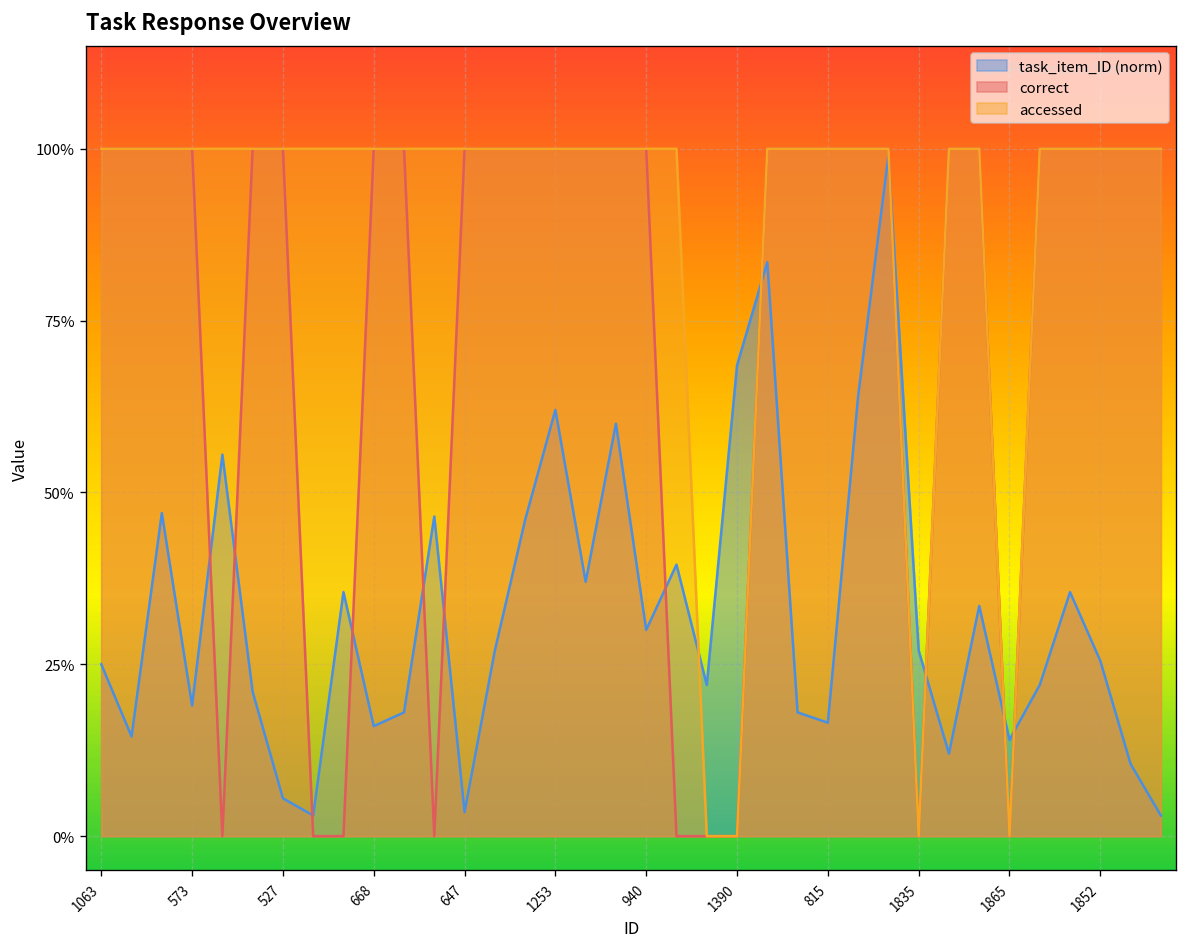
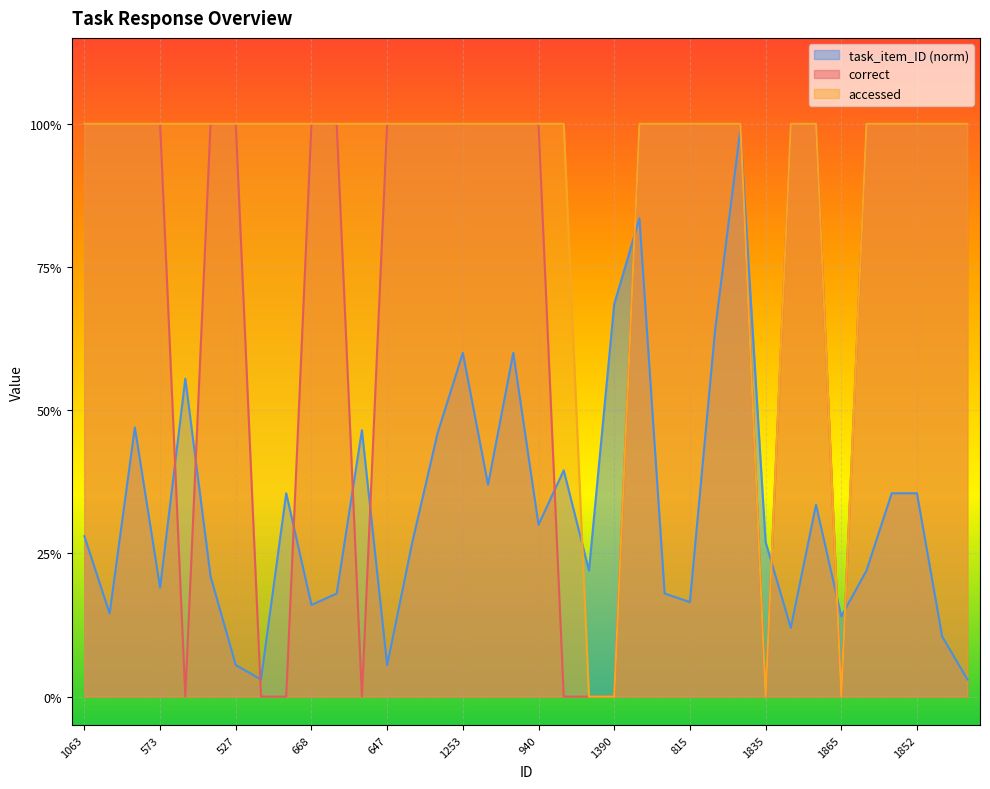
task_item_ID (norm), 1063: 25% -> 28%
task_item_ID (norm), 647: 4% -> 6%
task_item_ID (norm), 1253: 62% -> 60%
task_item_ID (norm), 1852: 26% -> 36%
